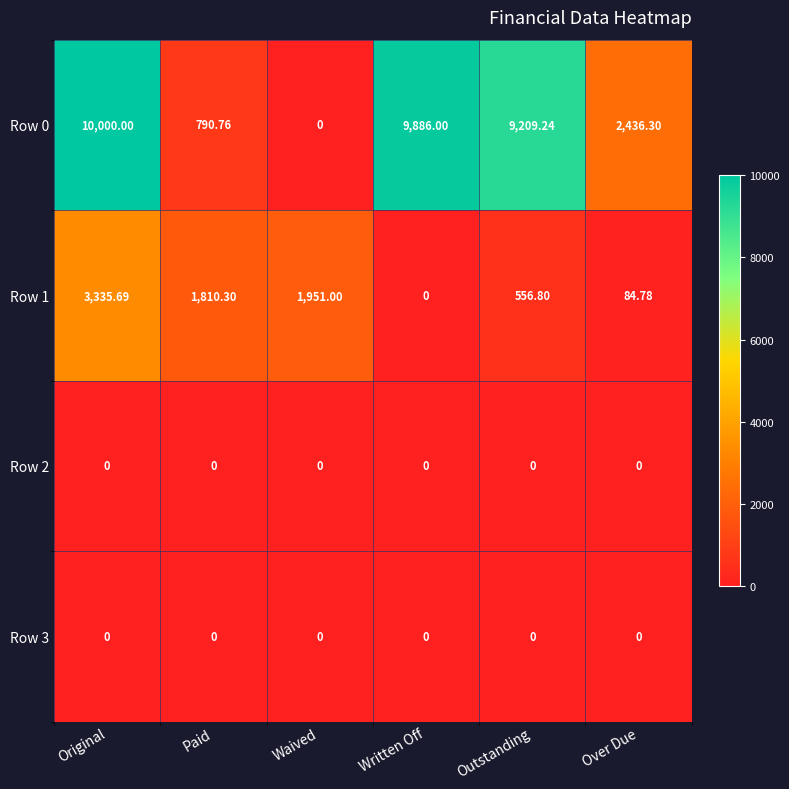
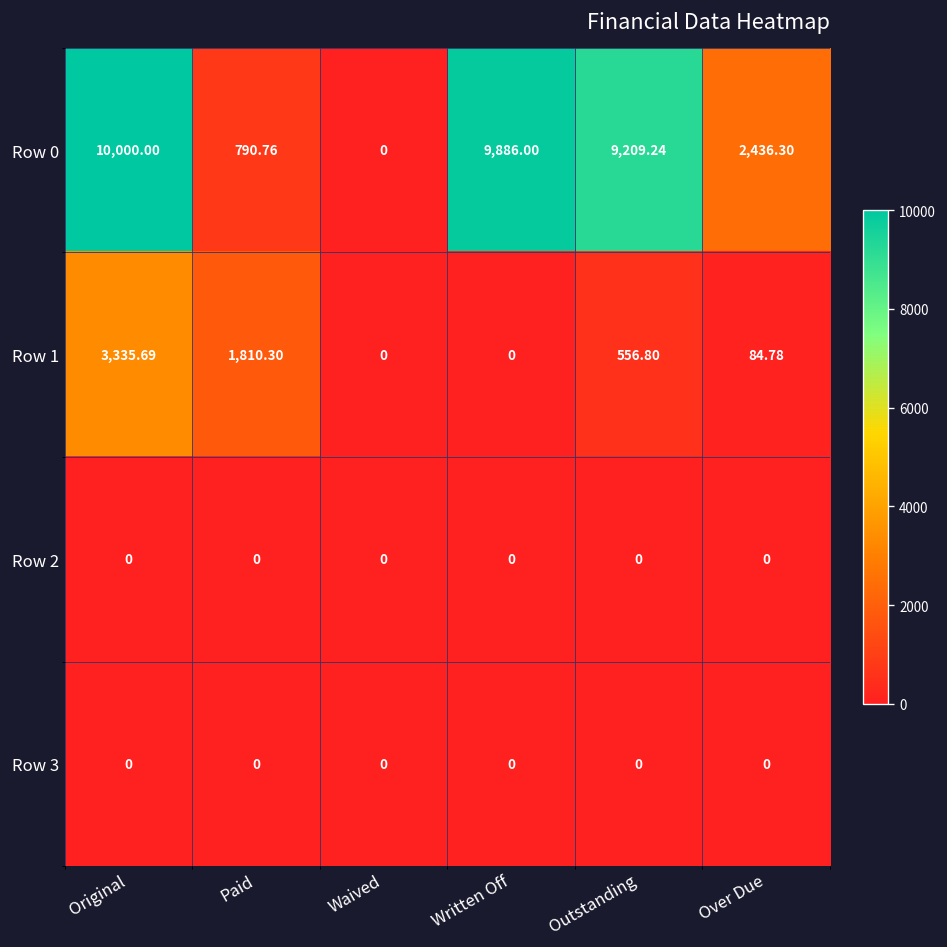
Row 1, Waived: 1,951.00 -> 0
